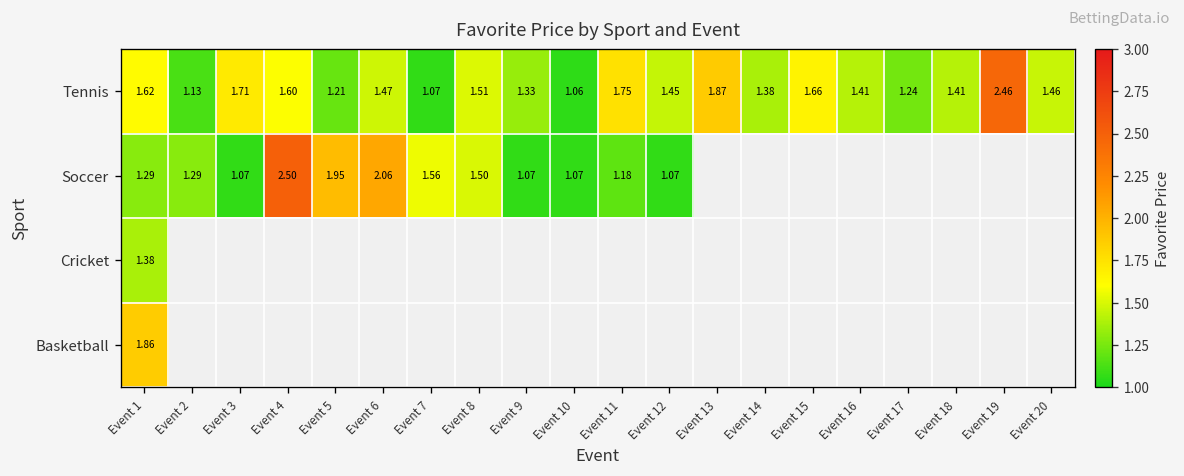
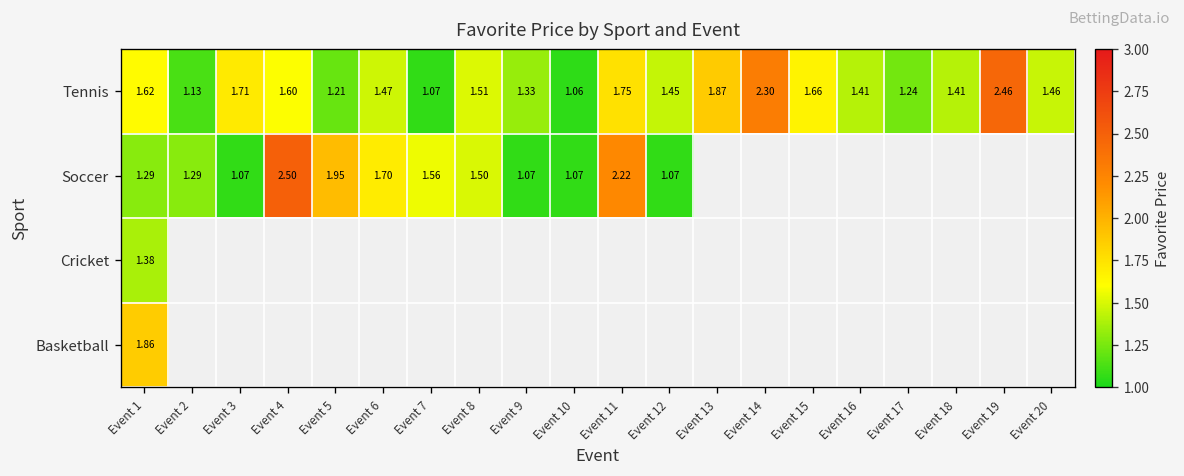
Tennis, Event 14: 1.38 -> 2.30
Soccer, Event 6: 2.06 -> 1.70
Soccer, Event 11: 1.18 -> 2.22
